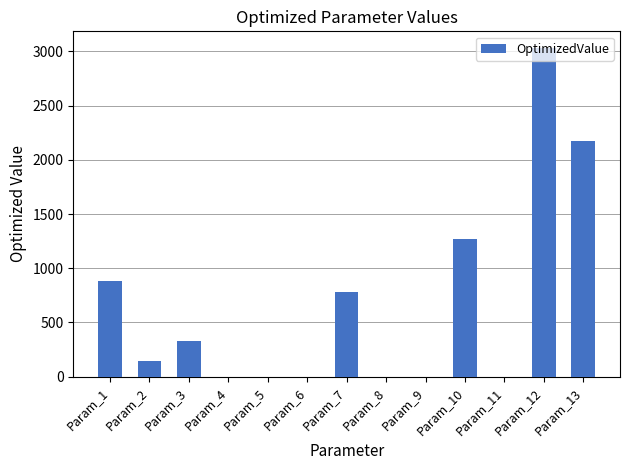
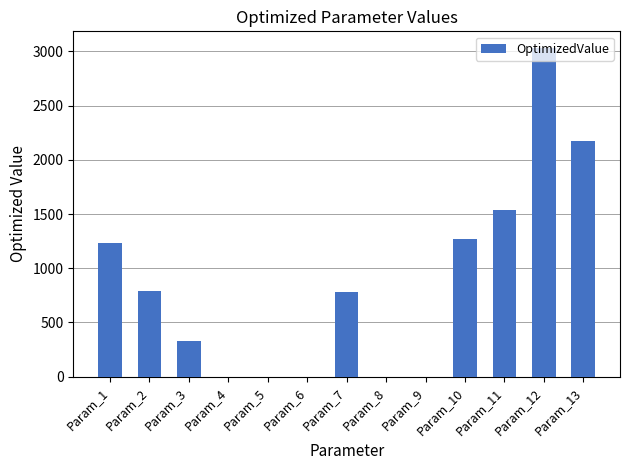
Param_1: 880 -> 1230
Param_2: 140 -> 790
Param_11: 0 -> 1540
